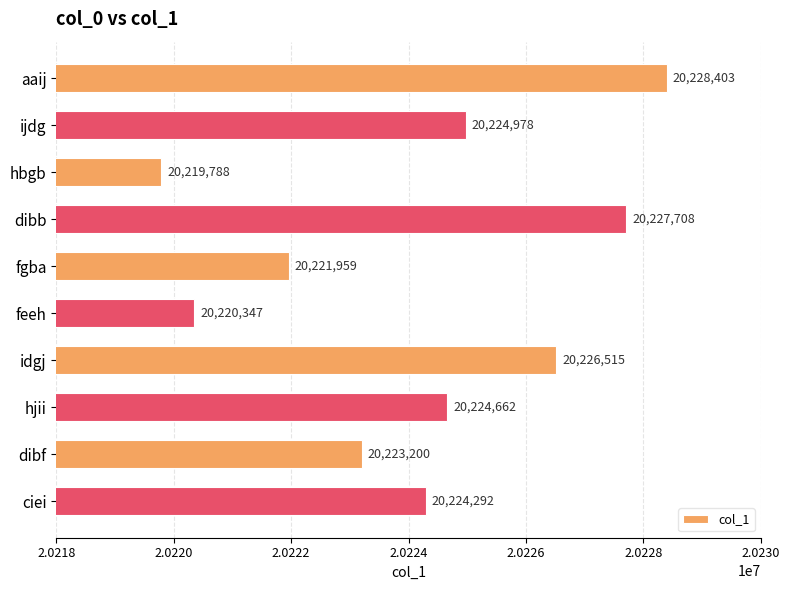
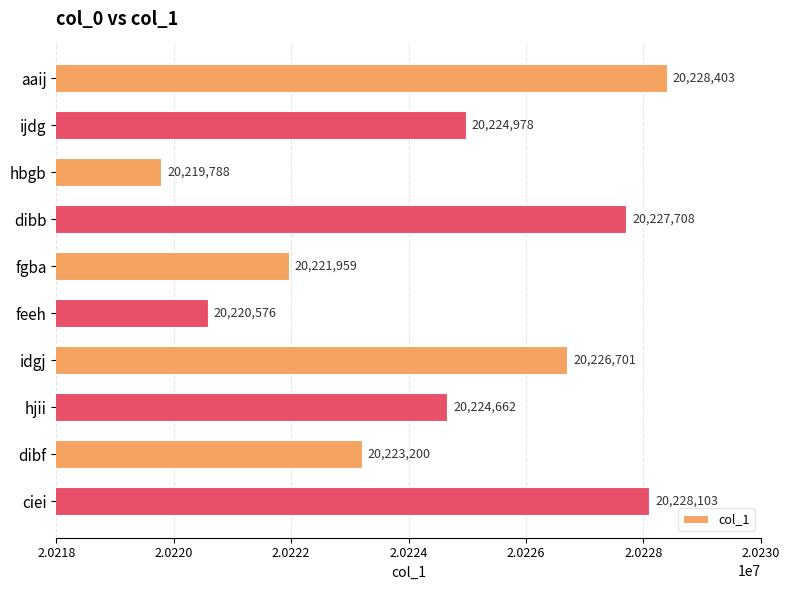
feeh: 20,220,347 -> 20,220,576
idgj: 20,226,515 -> 20,226,701
ciei: 20,224,292 -> 20,228,103
